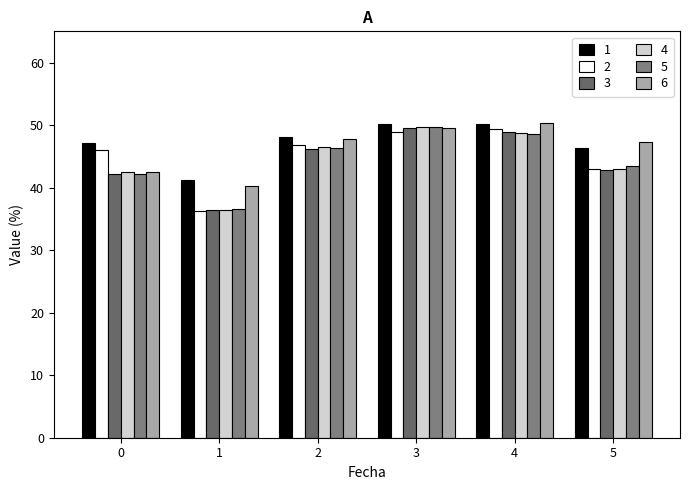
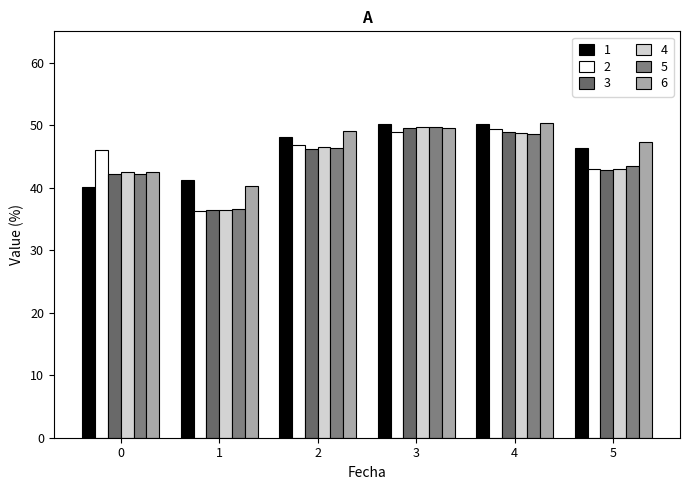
1, 0: 47 -> 40
6, 2: 48 -> 49
